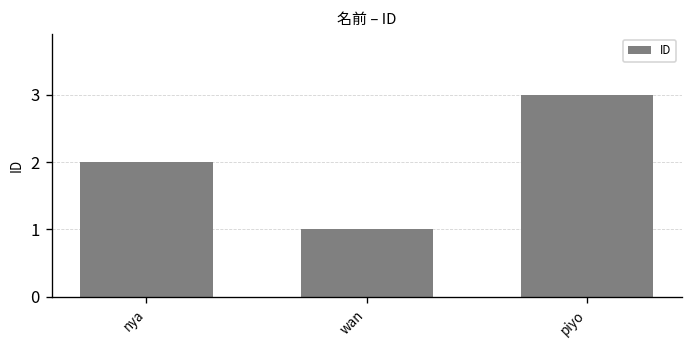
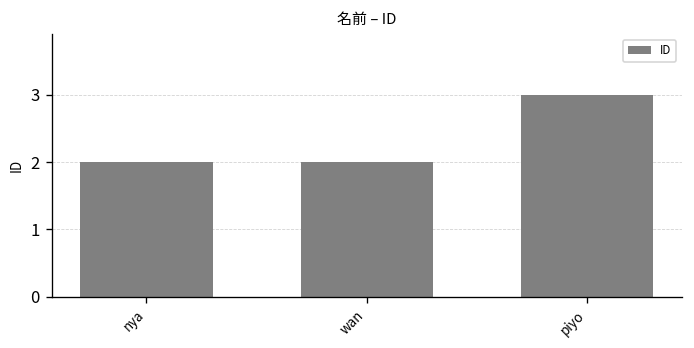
wan: 1 -> 2
